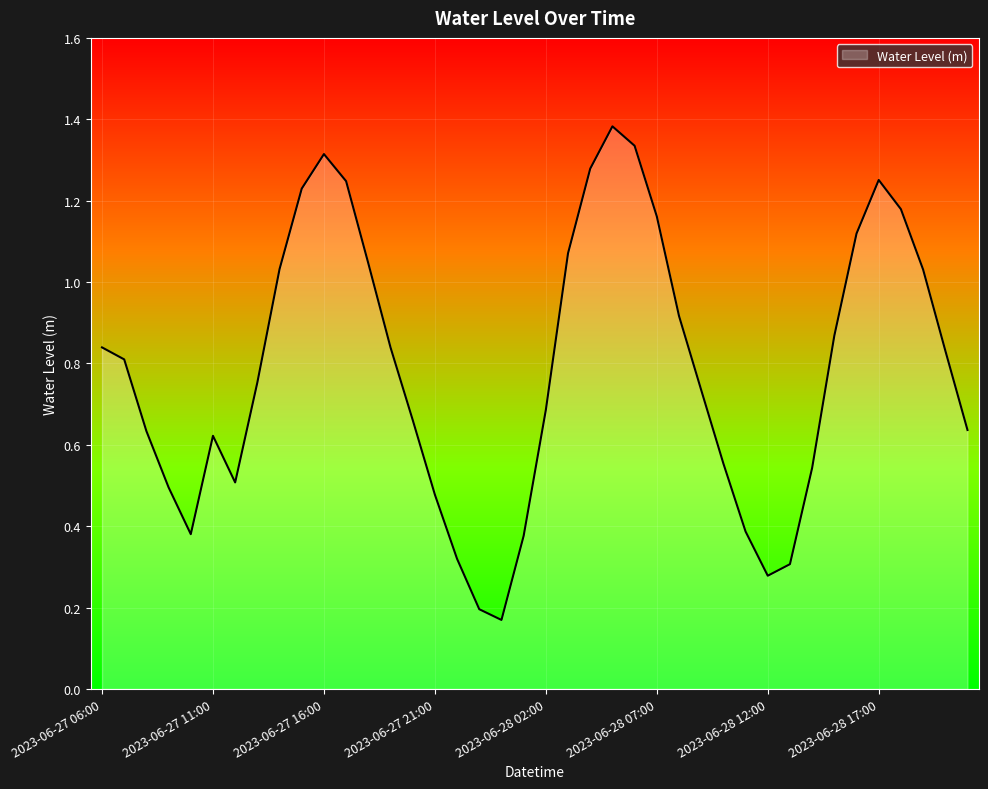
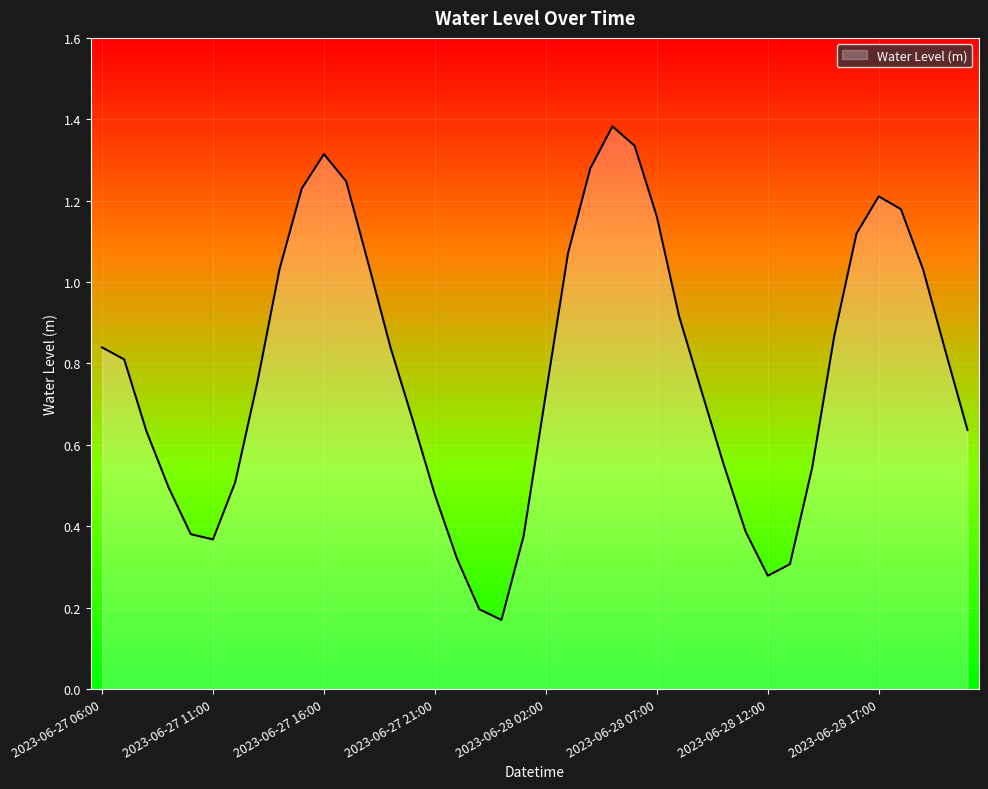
2023-06-27 11:00: 0.62 -> 0.37
2023-06-28 02:00: 0.69 -> 0.73
2023-06-28 17:00: 1.25 -> 1.21
